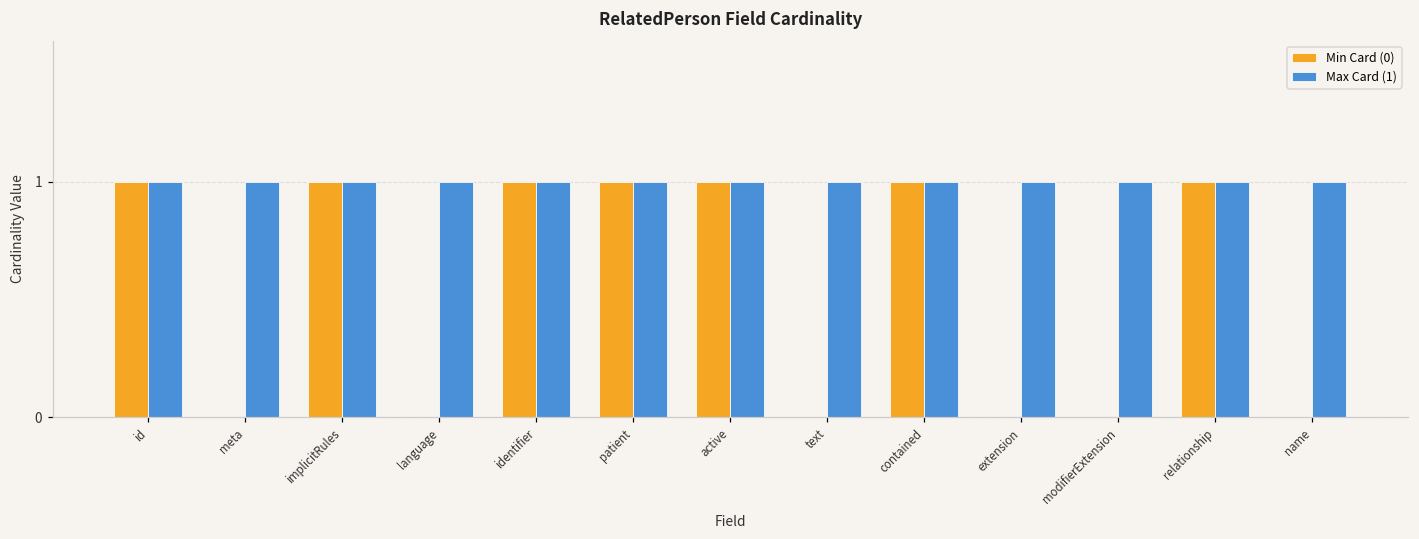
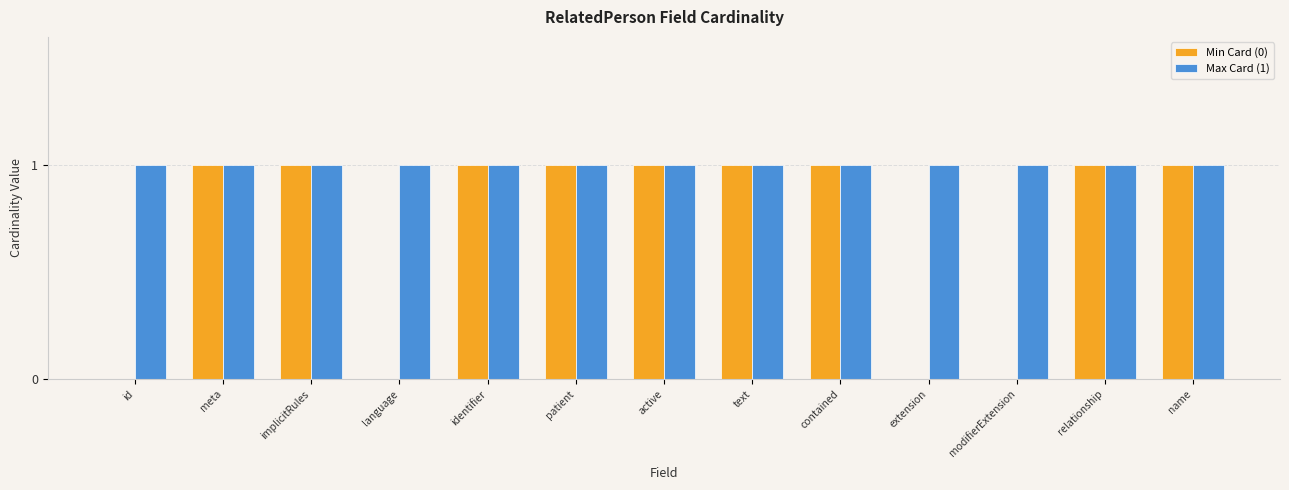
Min Card (0), id: 1 -> 0
Min Card (0), meta: 0 -> 1
Min Card (0), text: 0 -> 1
Min Card (0), name: 0 -> 1
